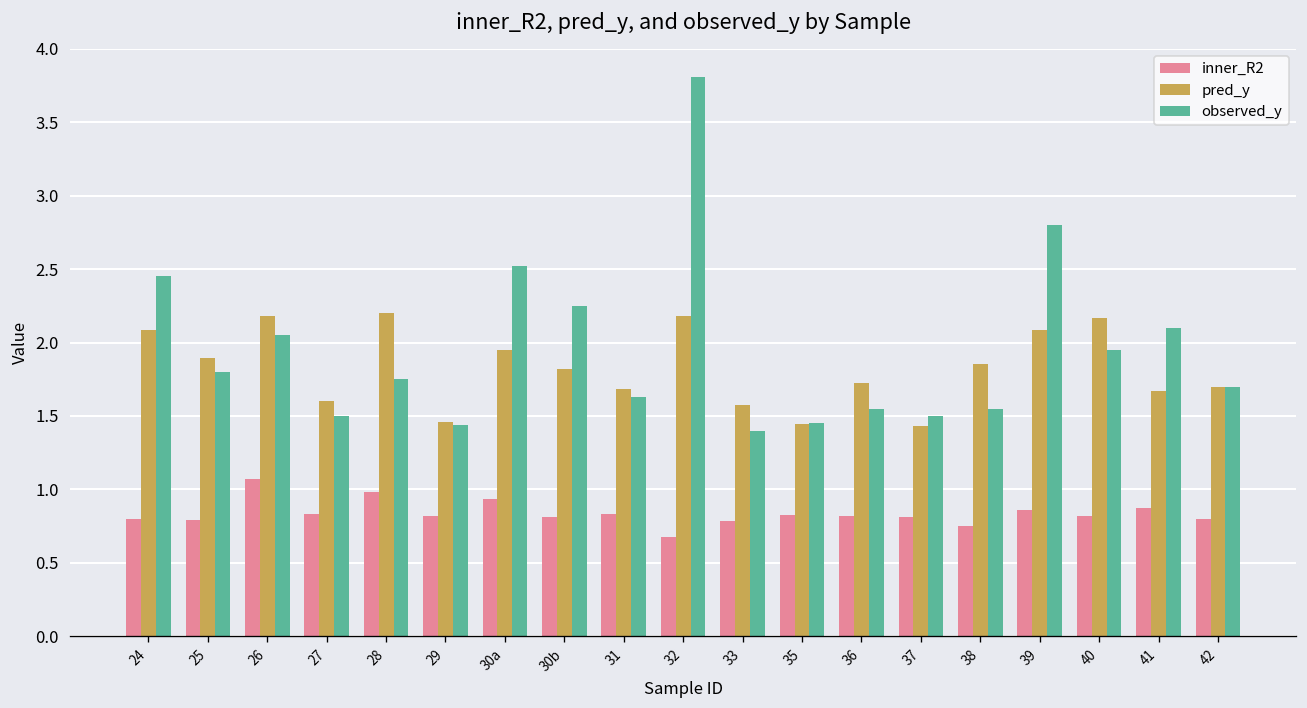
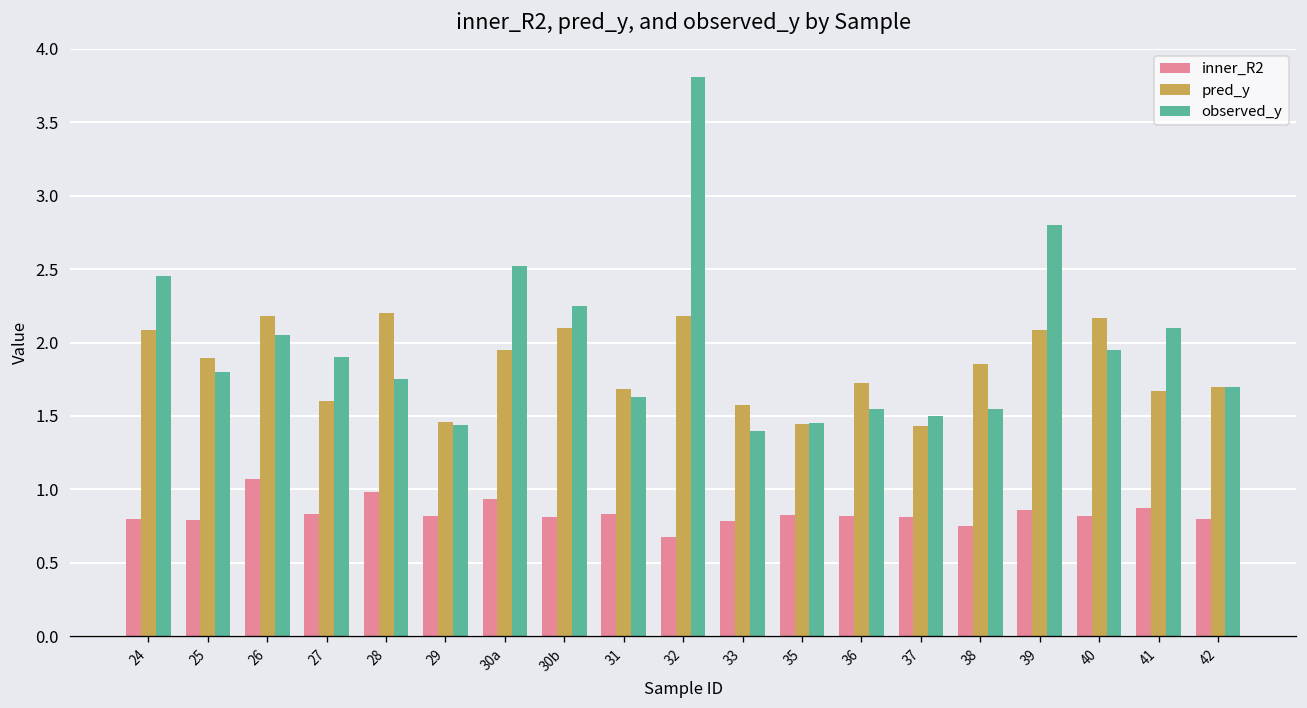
observed_y, 27: 1.5 -> 1.9
pred_y, 30b: 1.82 -> 2.10
